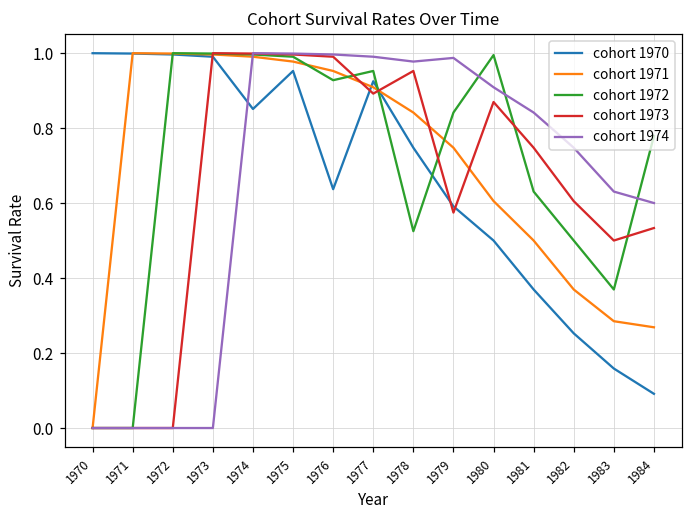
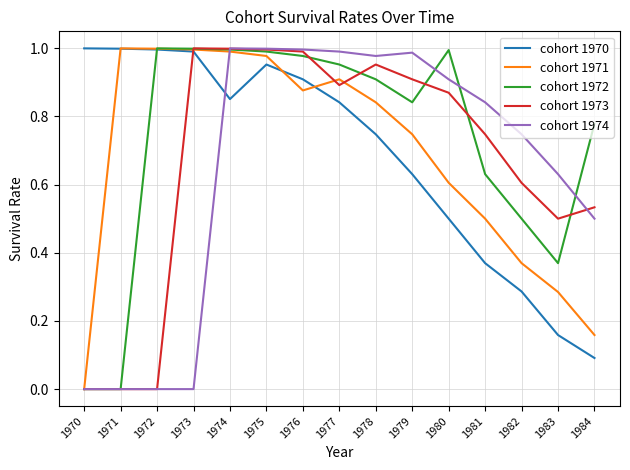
cohort 1970, 1976: 0.64 -> 0.91
cohort 1971, 1976: 0.95 -> 0.88
cohort 1972, 1976: 0.93 -> 0.98
cohort 1970, 1977: 0.92 -> 0.84
cohort 1972, 1978: 0.52 -> 0.91
cohort 1970, 1979: 0.59 -> 0.63
cohort 1973, 1979: 0.57 -> 0.91
cohort 1970, 1982: 0.25 -> 0.29
cohort 1971, 1984: 0.27 -> 0.16
cohort 1974, 1984: 0.6 -> 0.5
